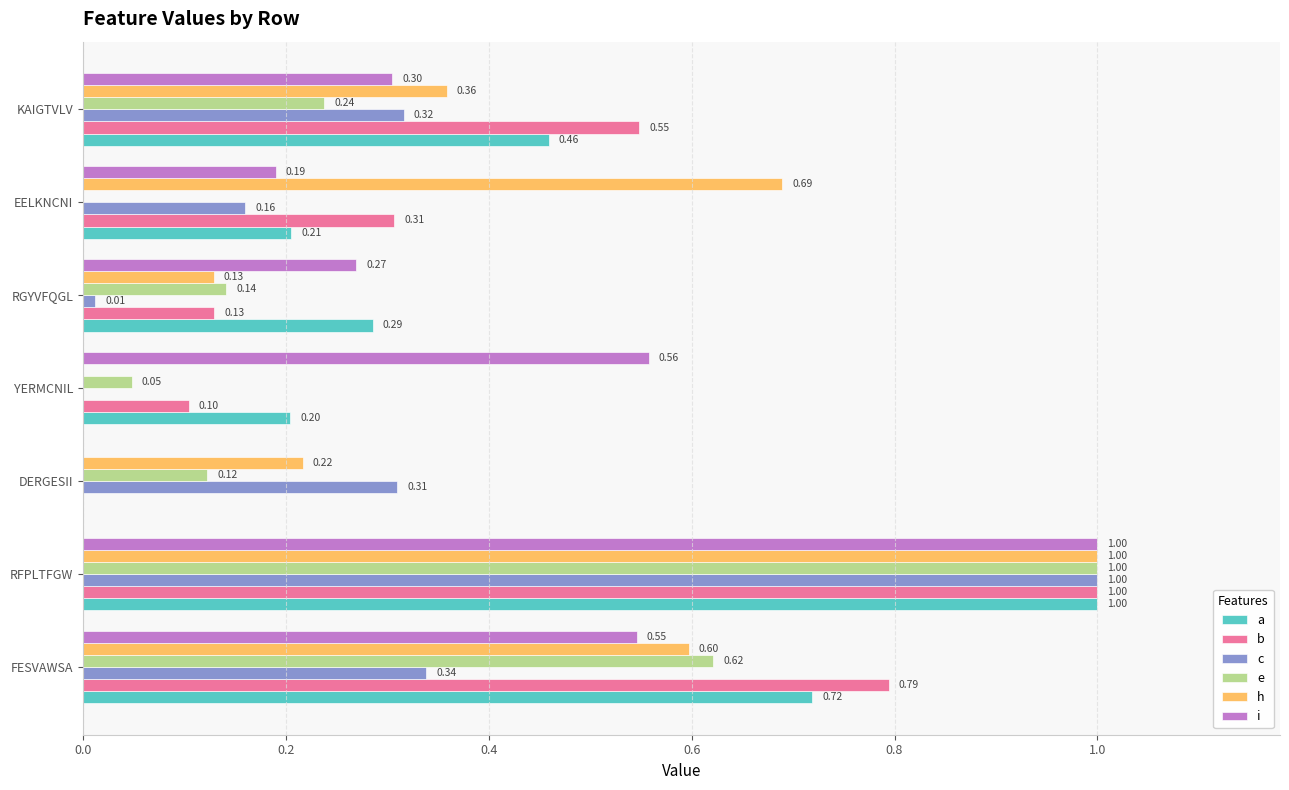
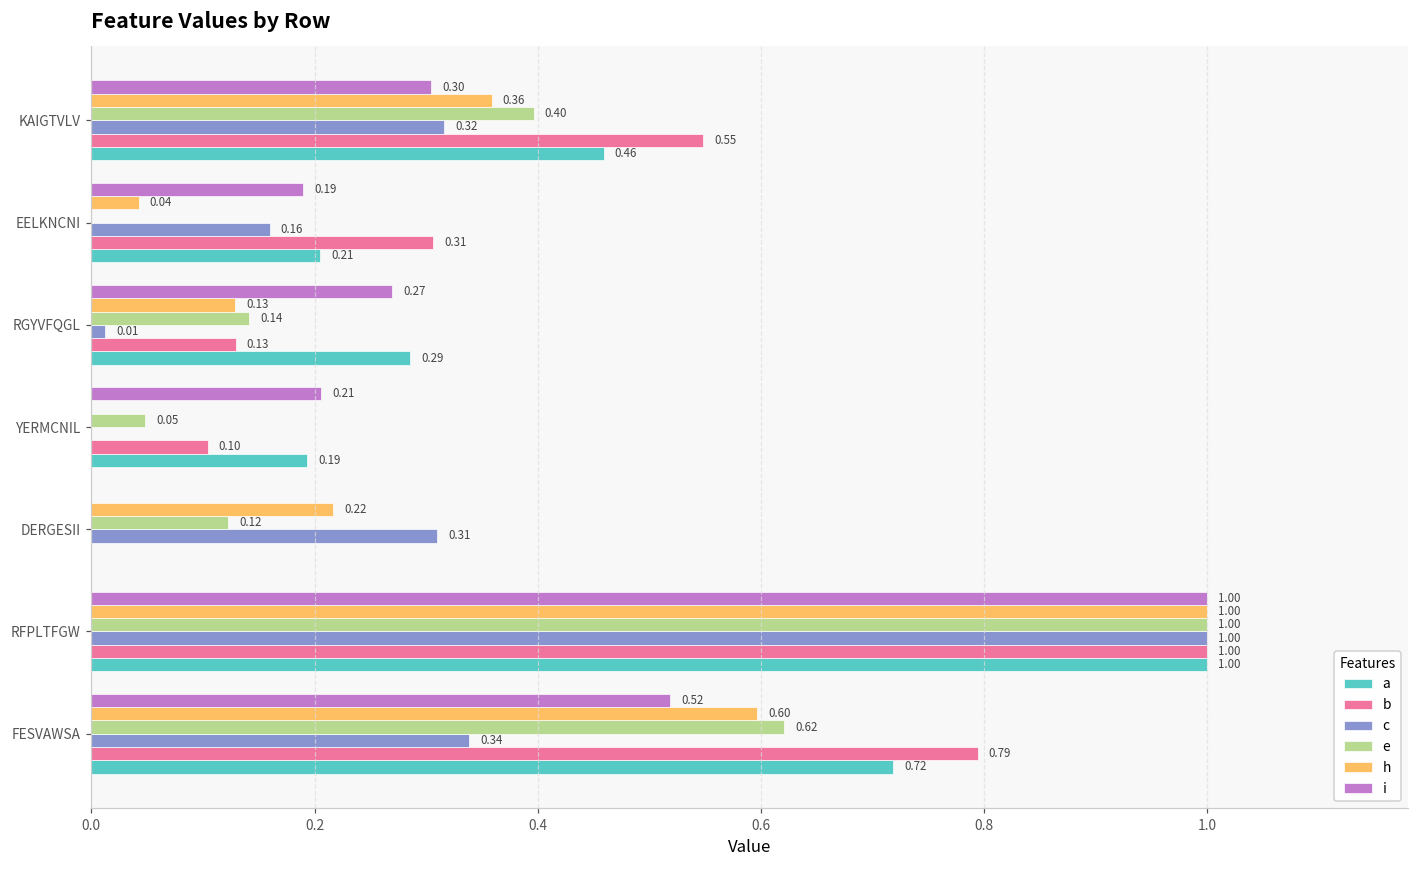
e, KAIGTVLV: 0.24 -> 0.40
h, EELKNCNI: 0.69 -> 0.04
i, YERMCNIL: 0.56 -> 0.21
a, YERMCNIL: 0.20 -> 0.19
i, FESVAWSA: 0.55 -> 0.52
